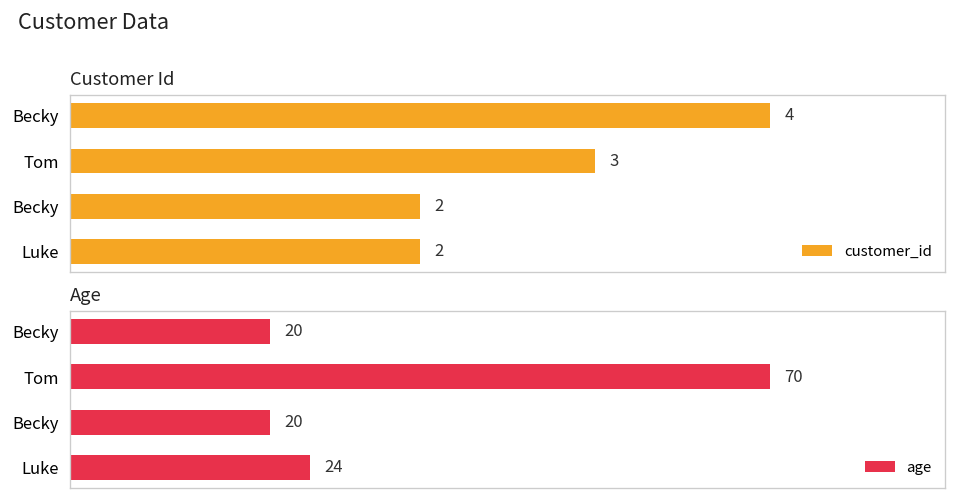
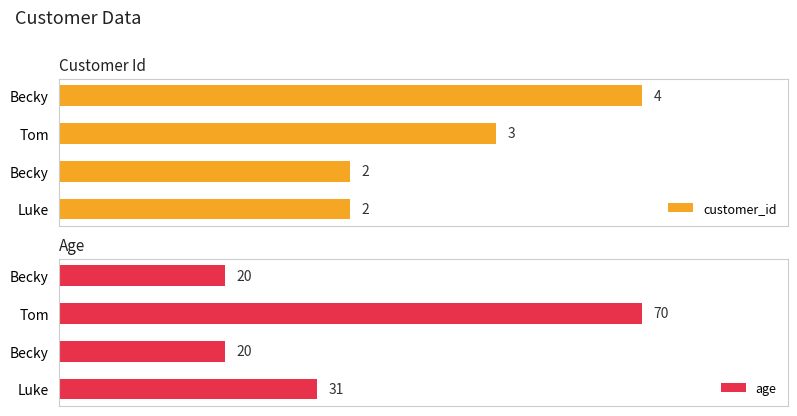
Age, Luke: 24 -> 31
